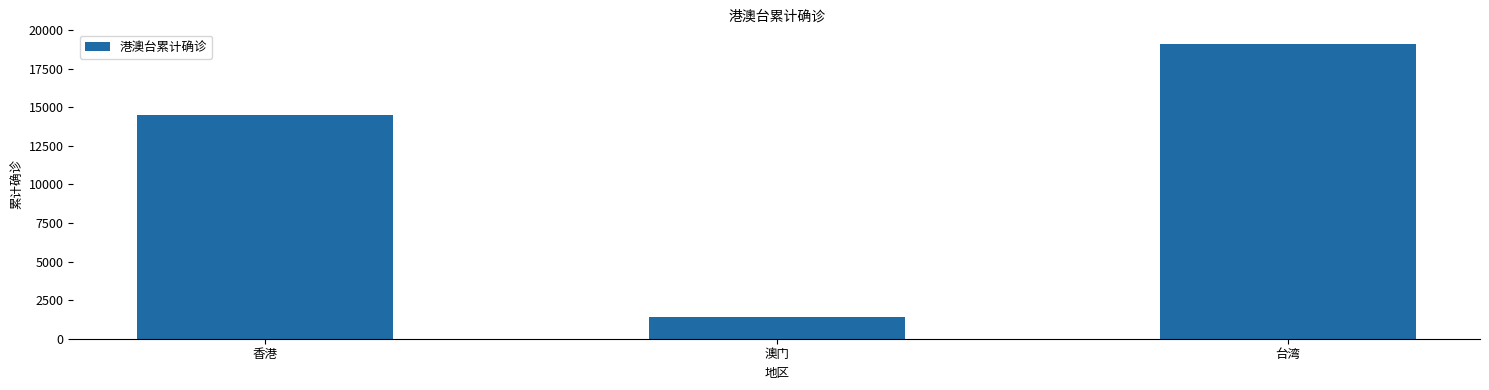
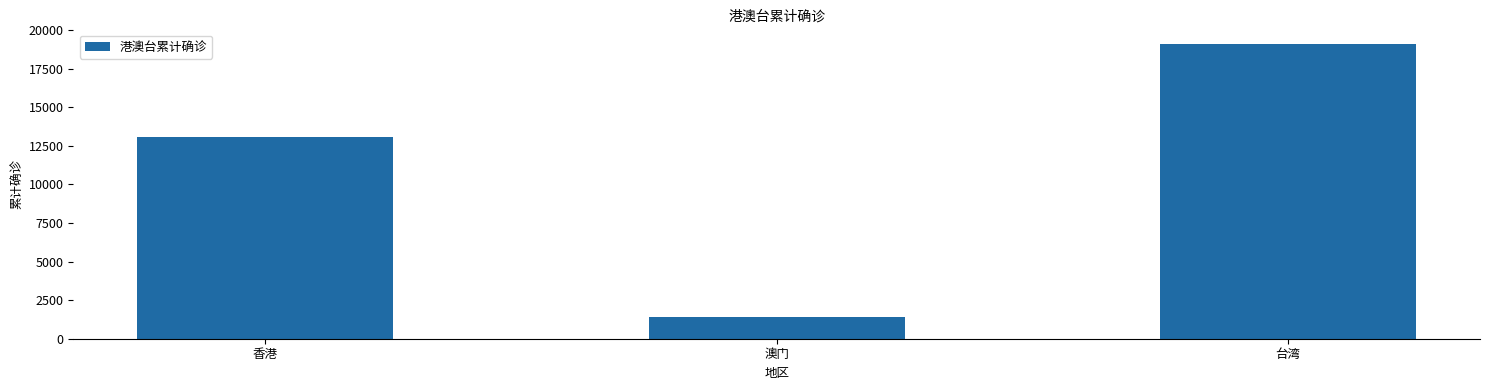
香港: 14500 -> 13000
